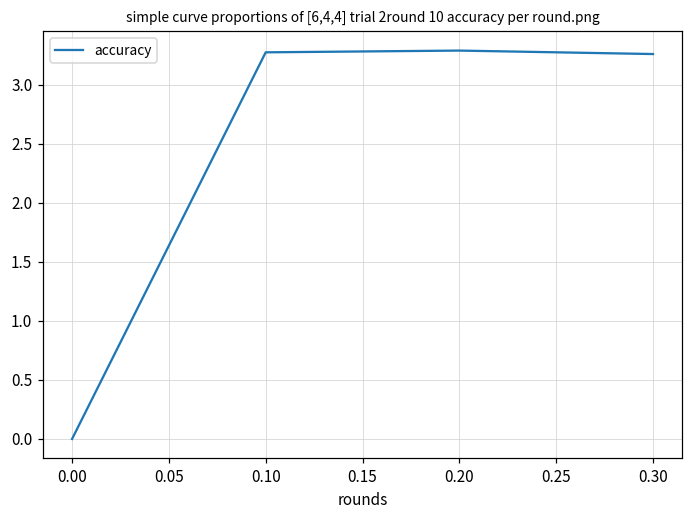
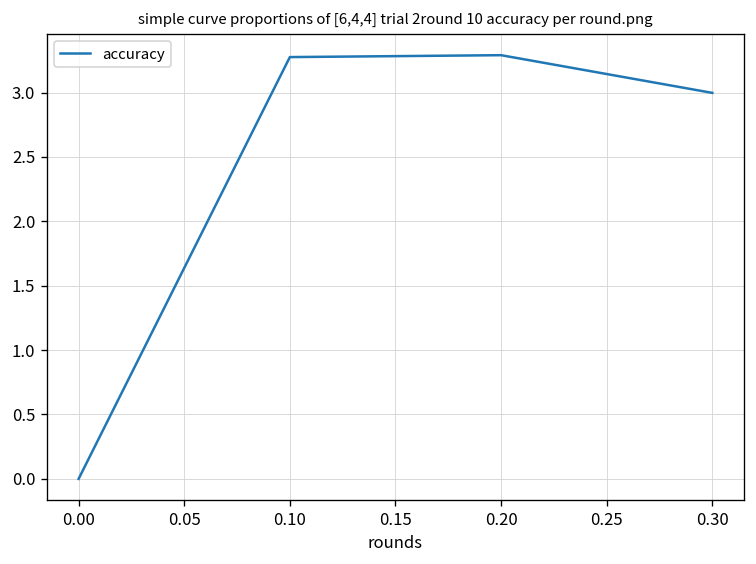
0.30: 3.26 -> 3.00
